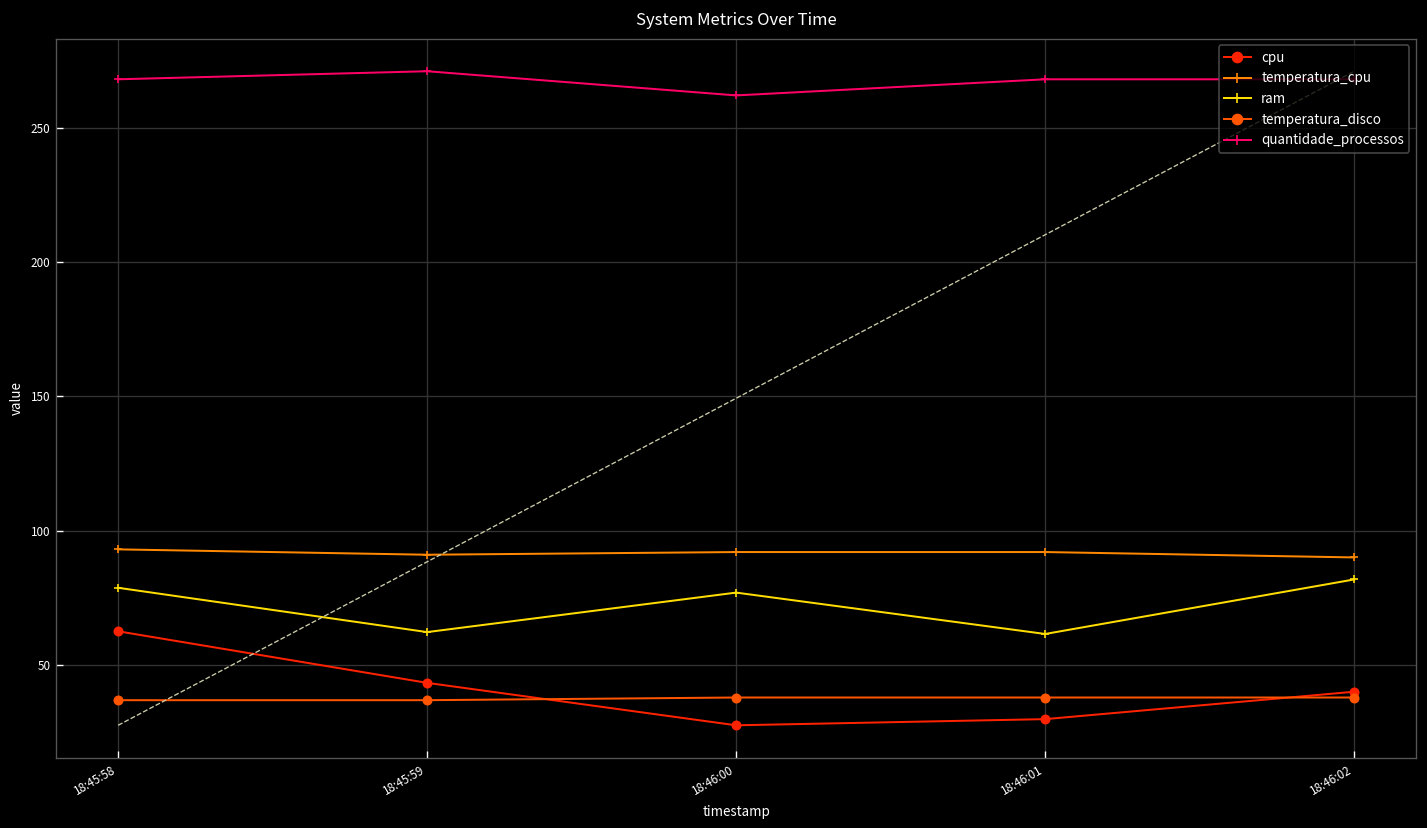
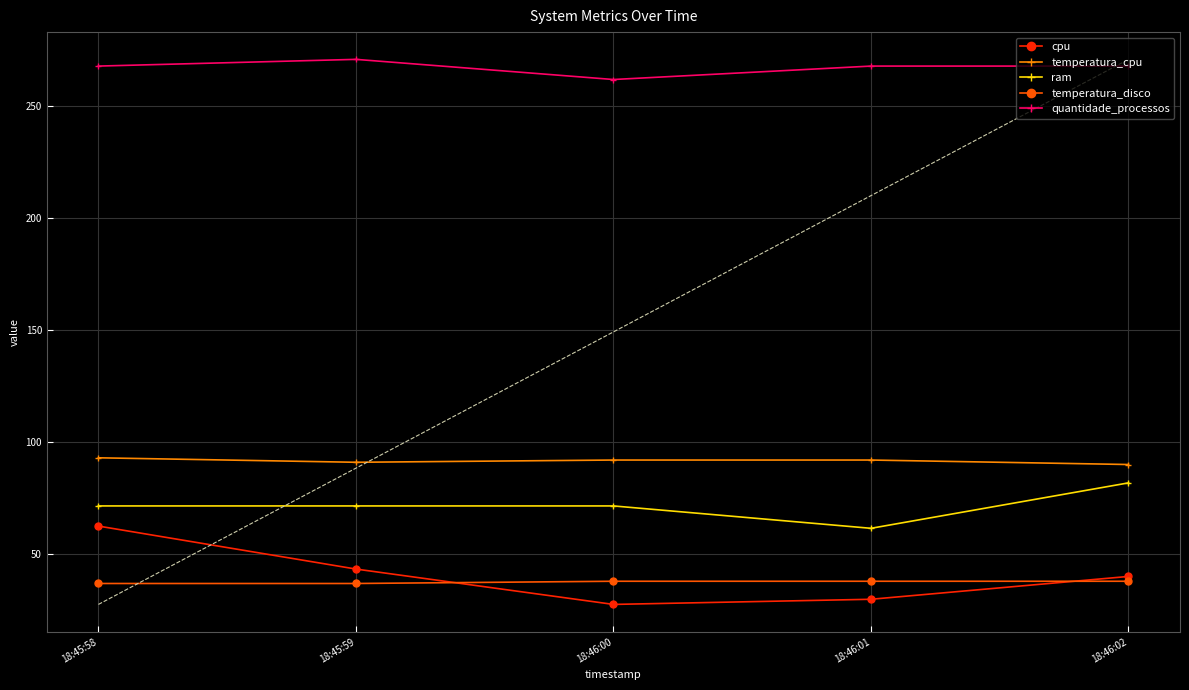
ram, 18:45:58: 79 -> 72
ram, 18:45:59: 62 -> 72
ram, 18:46:00: 77 -> 72
